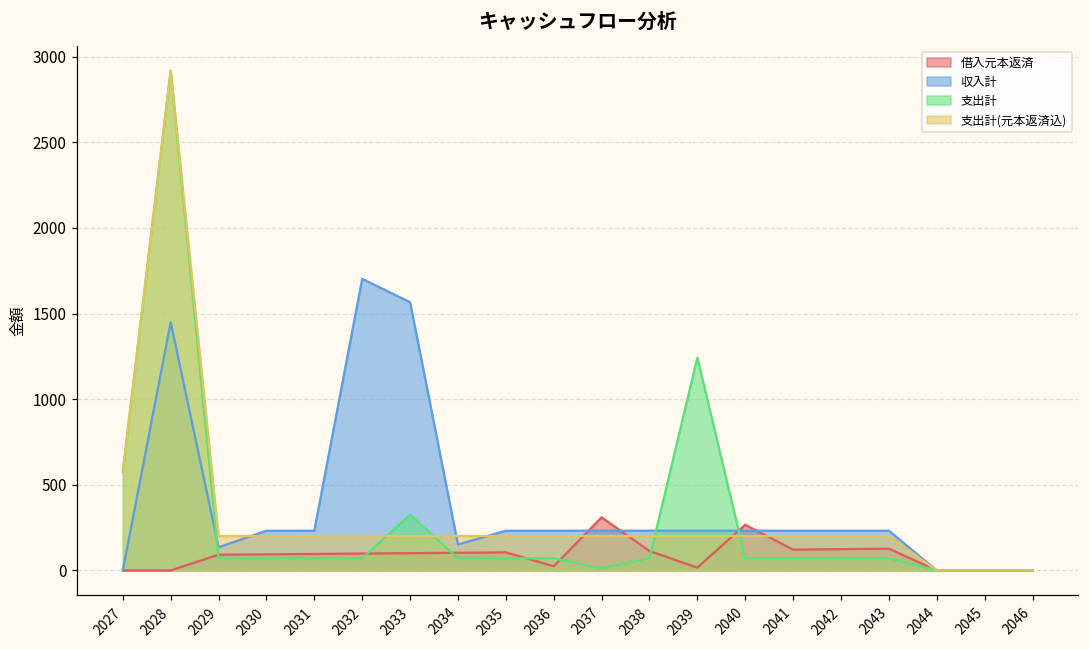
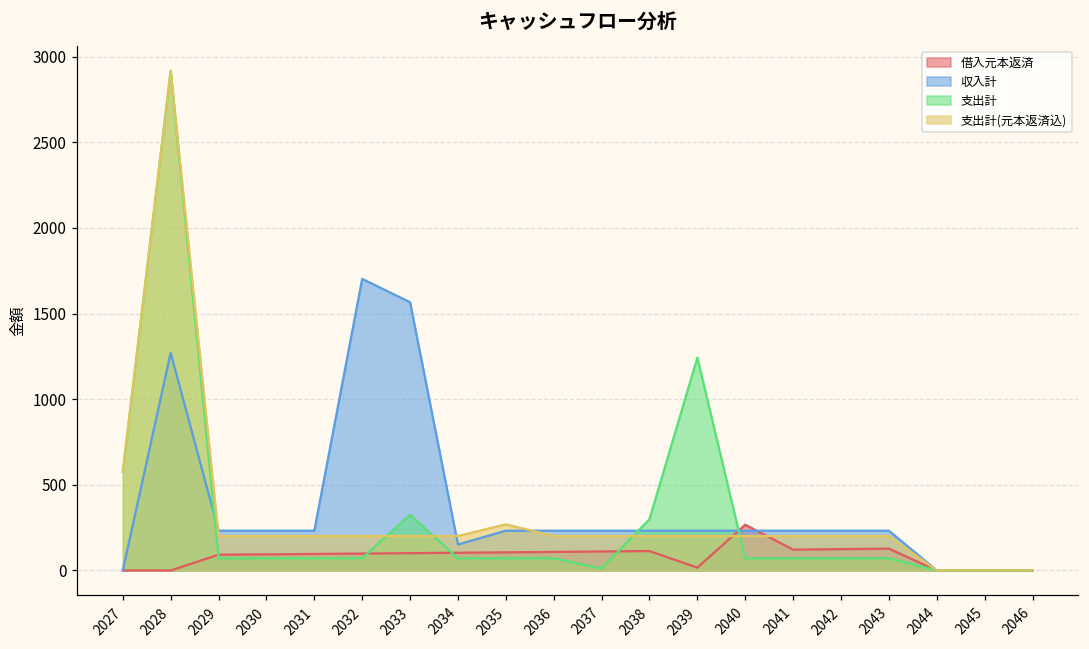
収入計, 2028: 1450 -> 1270
収入計, 2029: 140 -> 230
支出計(元本返済込), 2035: 200 -> 270
借入元本返済, 2036: 20 -> 110
借入元本返済, 2037: 310 -> 110
支出計, 2038: 70 -> 300
